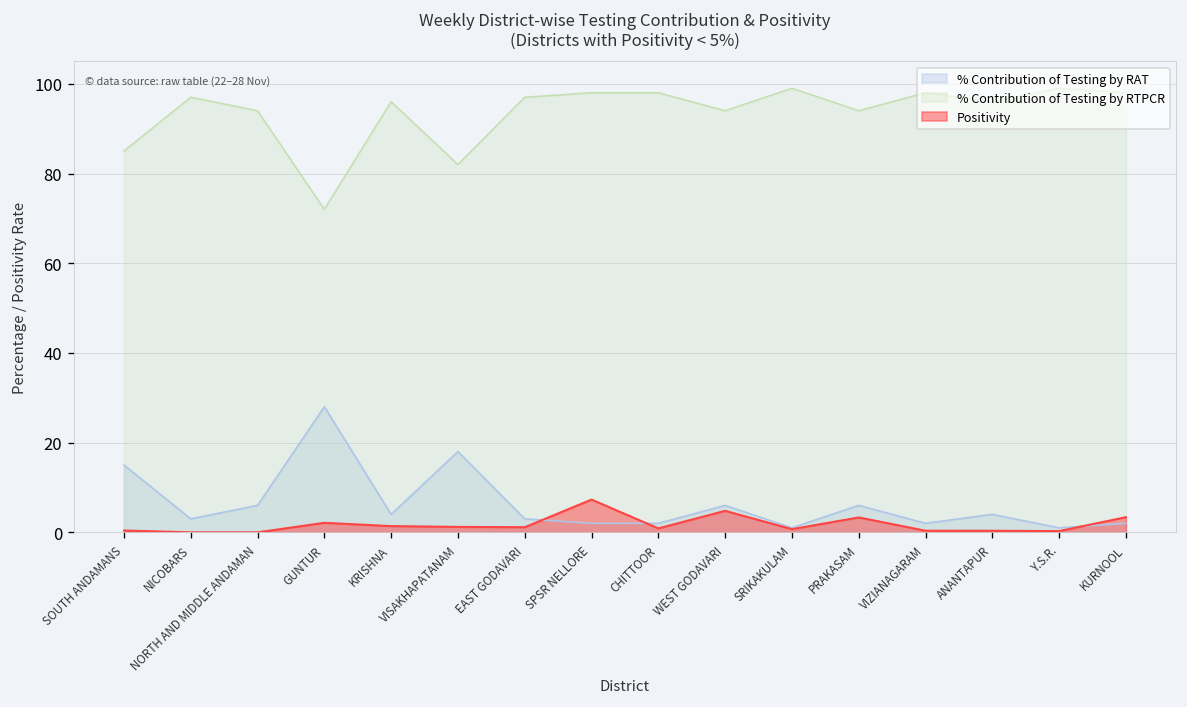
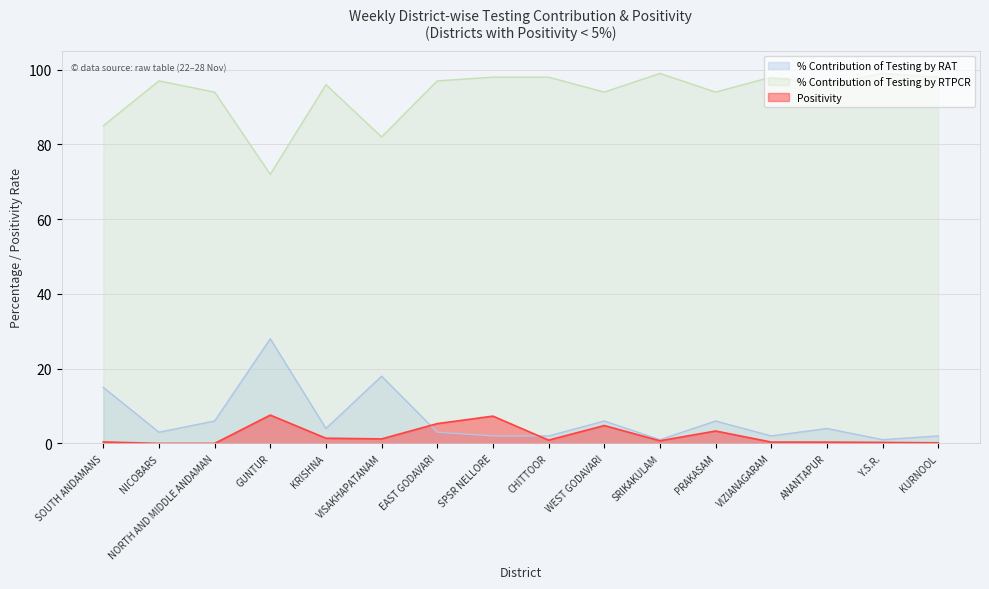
Positivity, GUNTUR: 2 -> 8
Positivity, EAST GODAVARI: 1 -> 5
Positivity, KURNOOL: 3 -> 0
